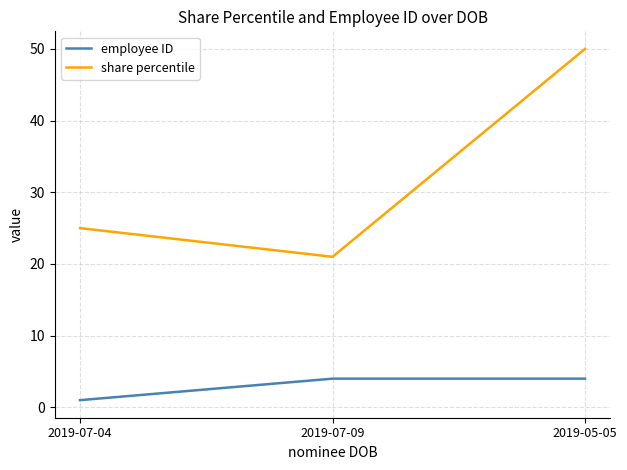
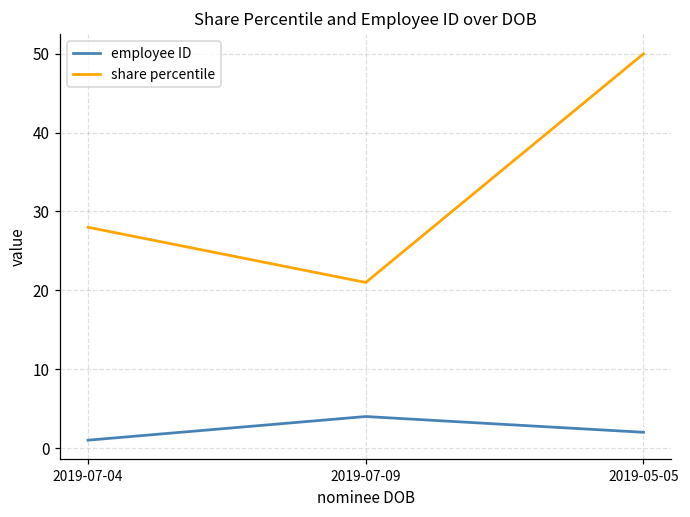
share percentile, 2019-07-04: 25 -> 28
employee ID, 2019-05-05: 4 -> 2
